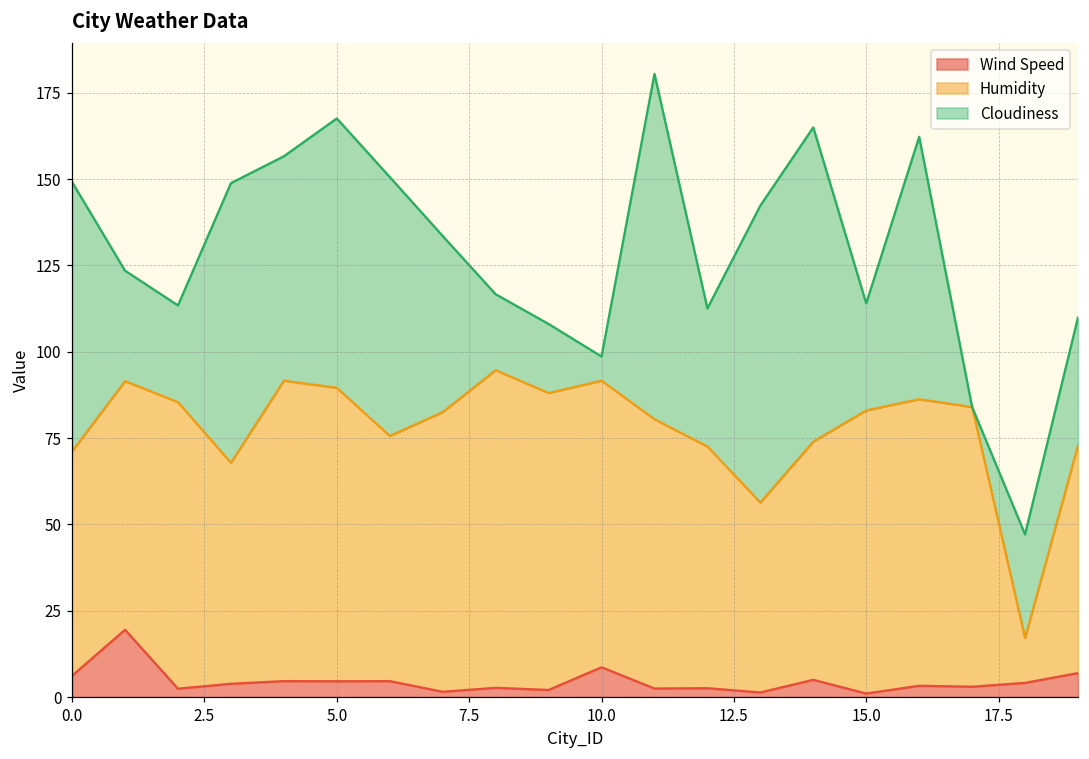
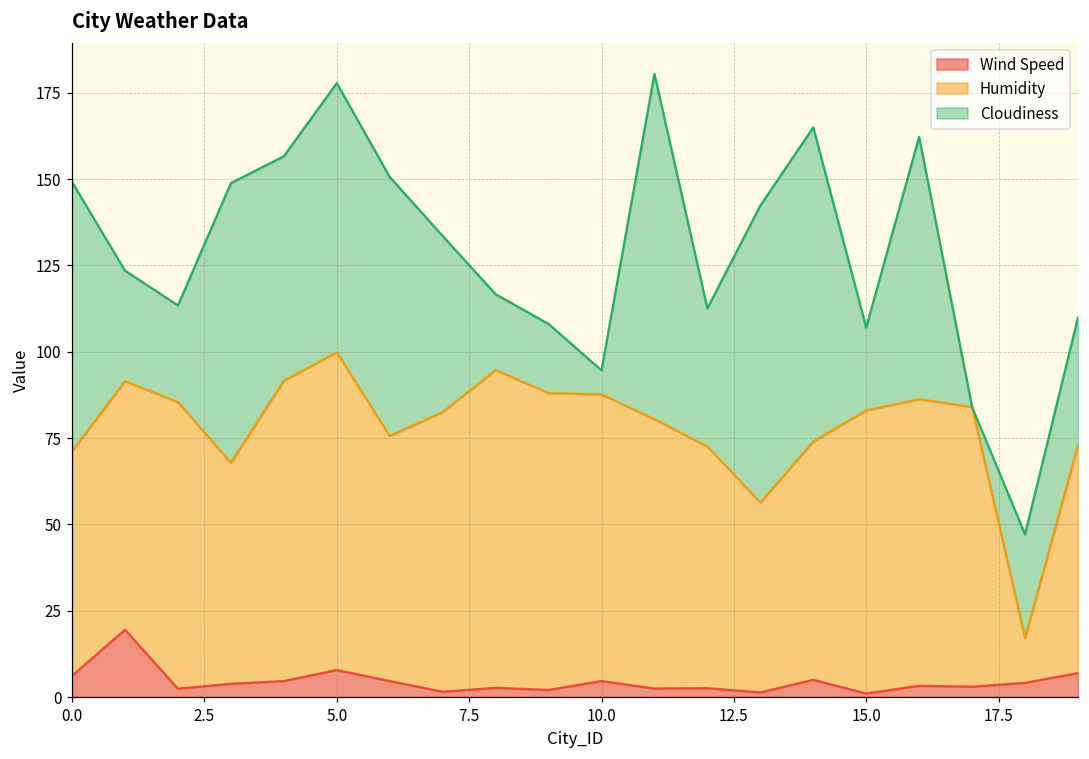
Wind Speed, 5.0: 5 -> 8
Humidity, 5.0: 85 -> 92
Wind Speed, 10.0: 9 -> 5
Cloudiness, 15.0: 31 -> 24
